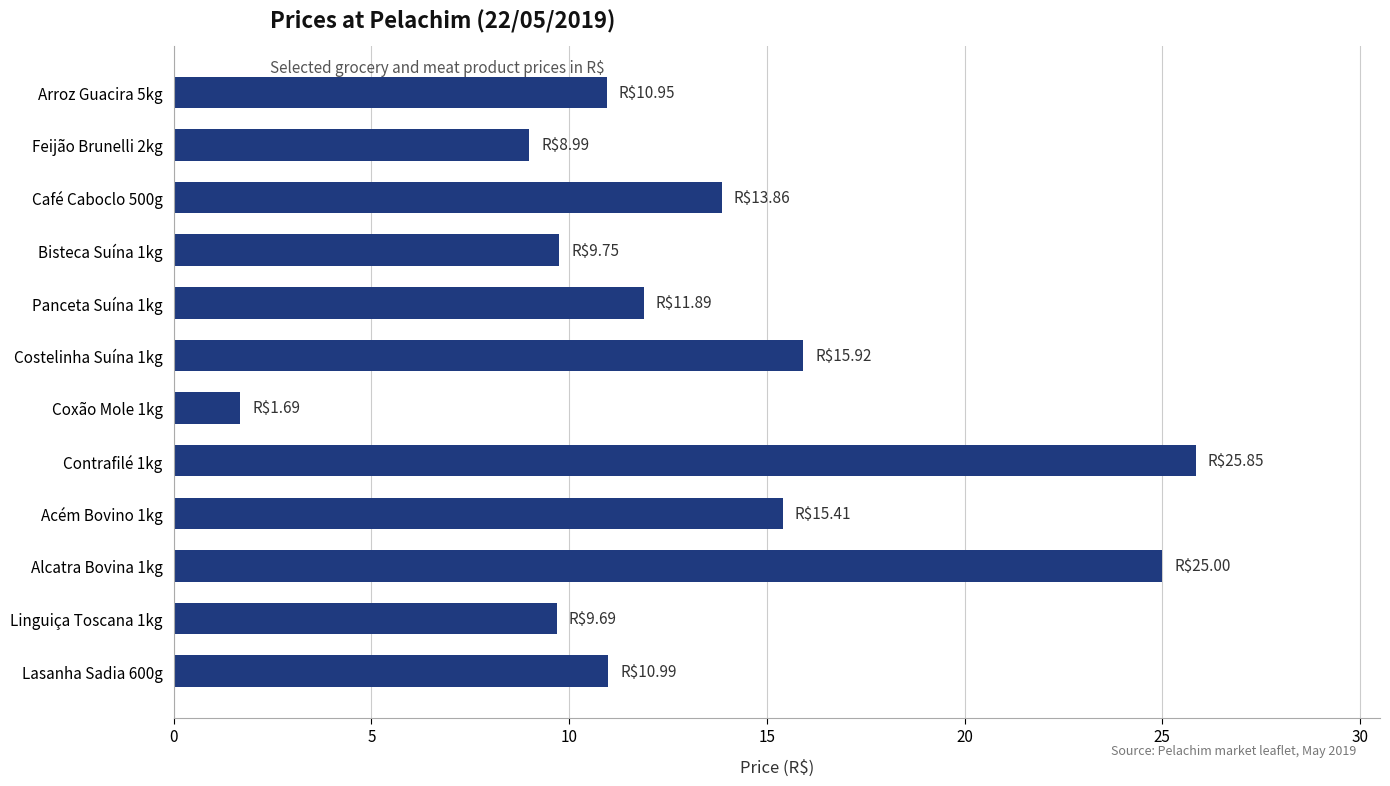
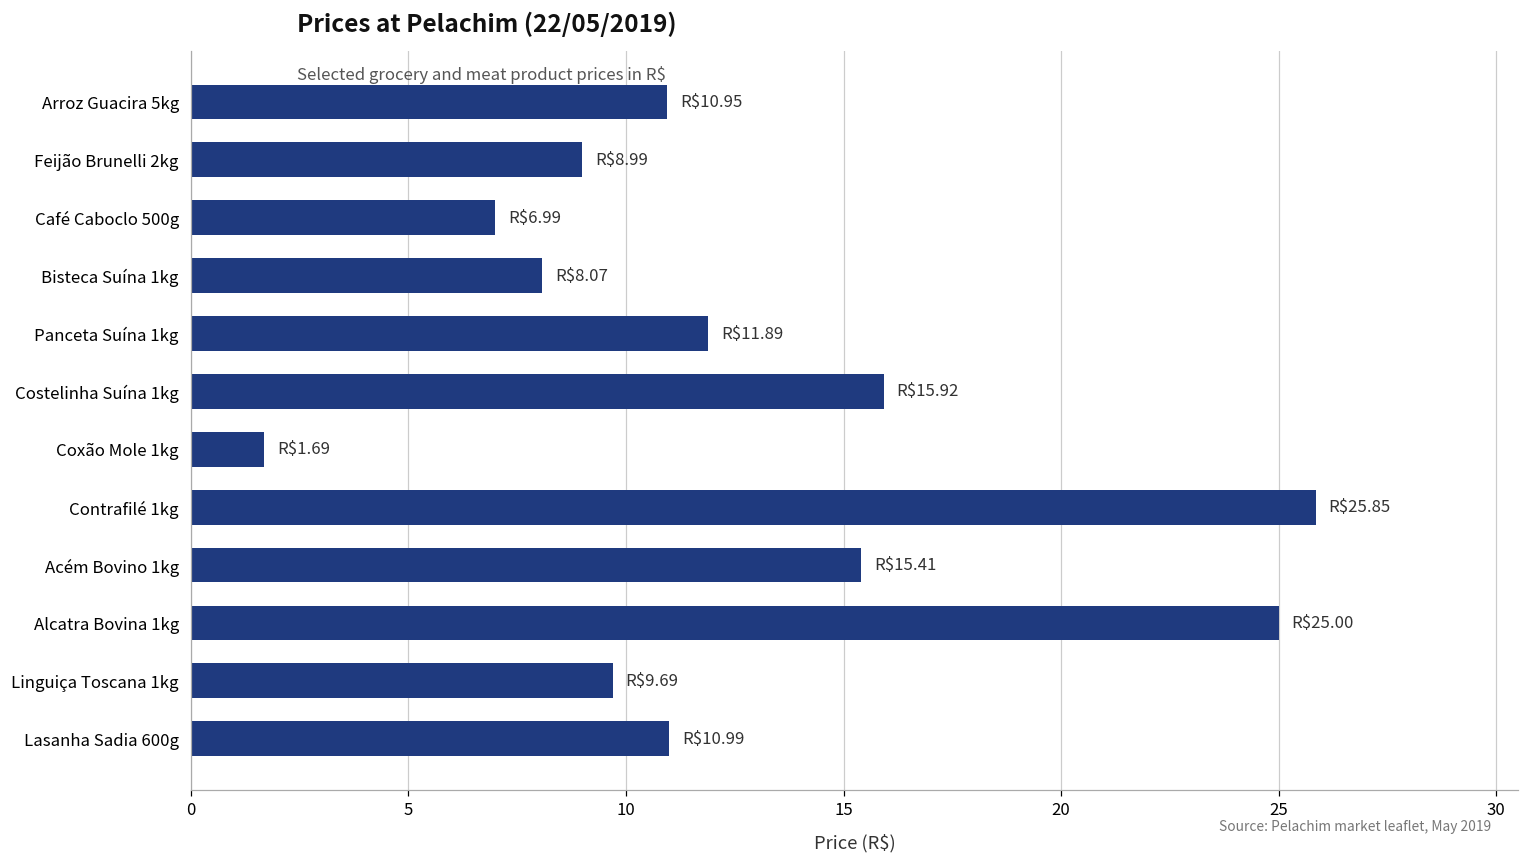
Café Caboclo 500g: $13.86 -> $6.99
Bisteca Suína 1kg: $9.75 -> $8.07
